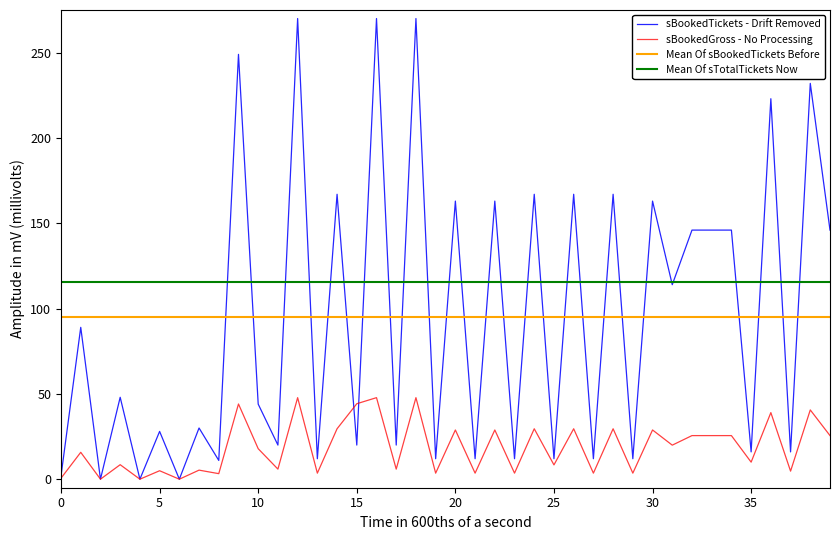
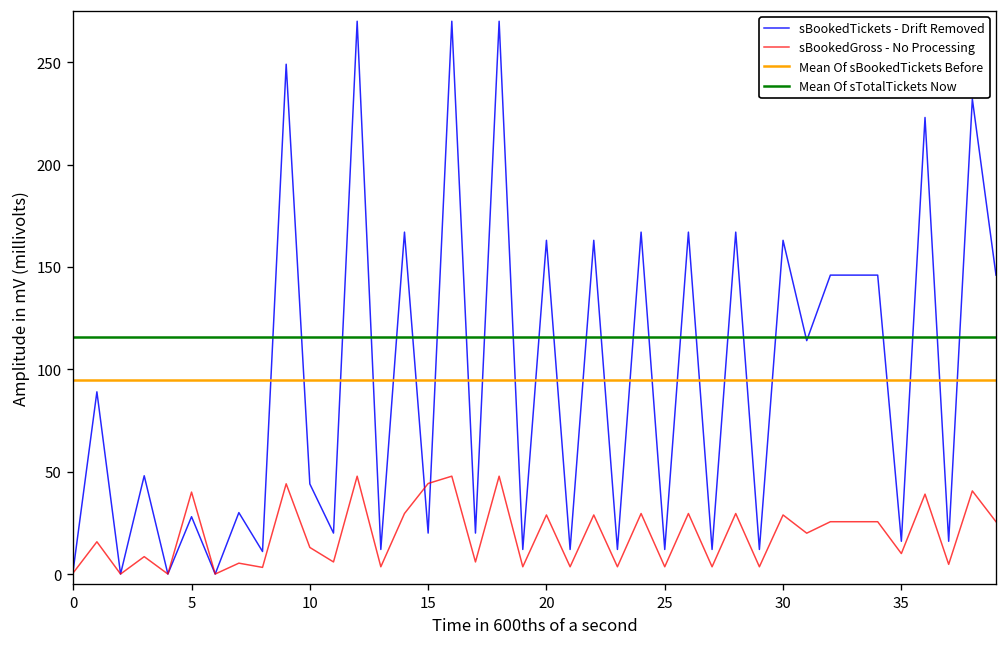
sBookedGross - No Processing, 5: 5 -> 40
sBookedGross - No Processing, 10: 18 -> 13
sBookedGross - No Processing, 25: 8 -> 4
